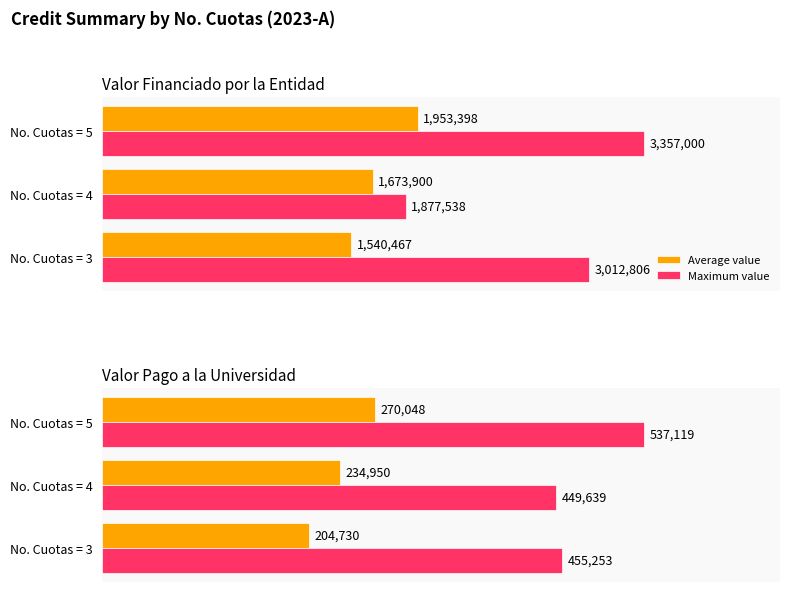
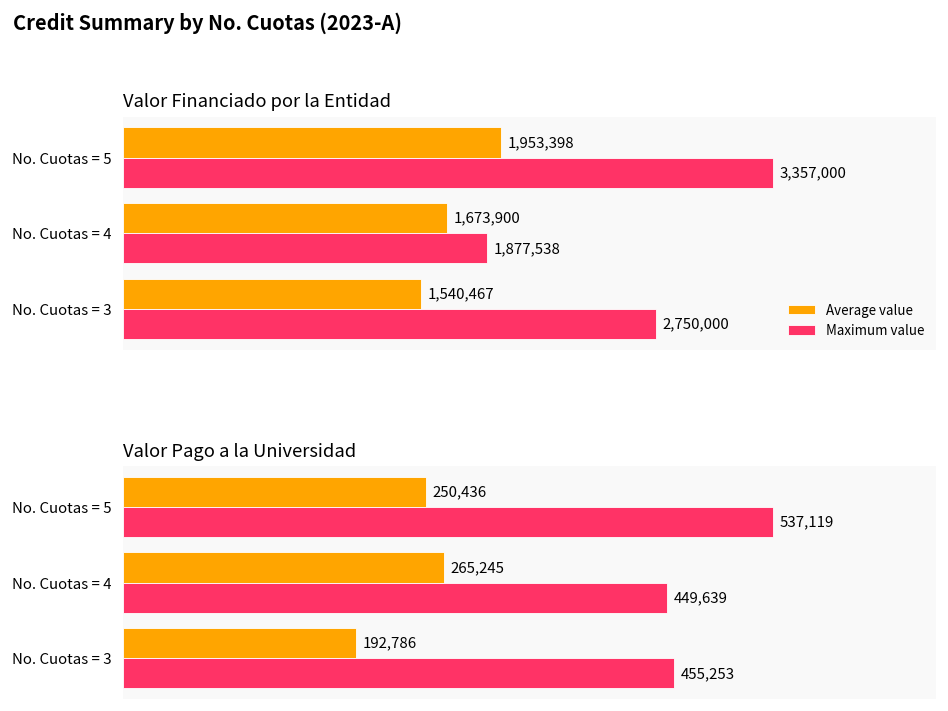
Valor Financiado por la Entidad, Maximum value, No. Cuotas = 3: 3,012,806 -> 2,750,000
Valor Pago a la Universidad, Average value, No. Cuotas = 5: 270,048 -> 250,436
Valor Pago a la Universidad, Average value, No. Cuotas = 4: 234,950 -> 265,245
Valor Pago a la Universidad, Average value, No. Cuotas = 3: 204,730 -> 192,786
